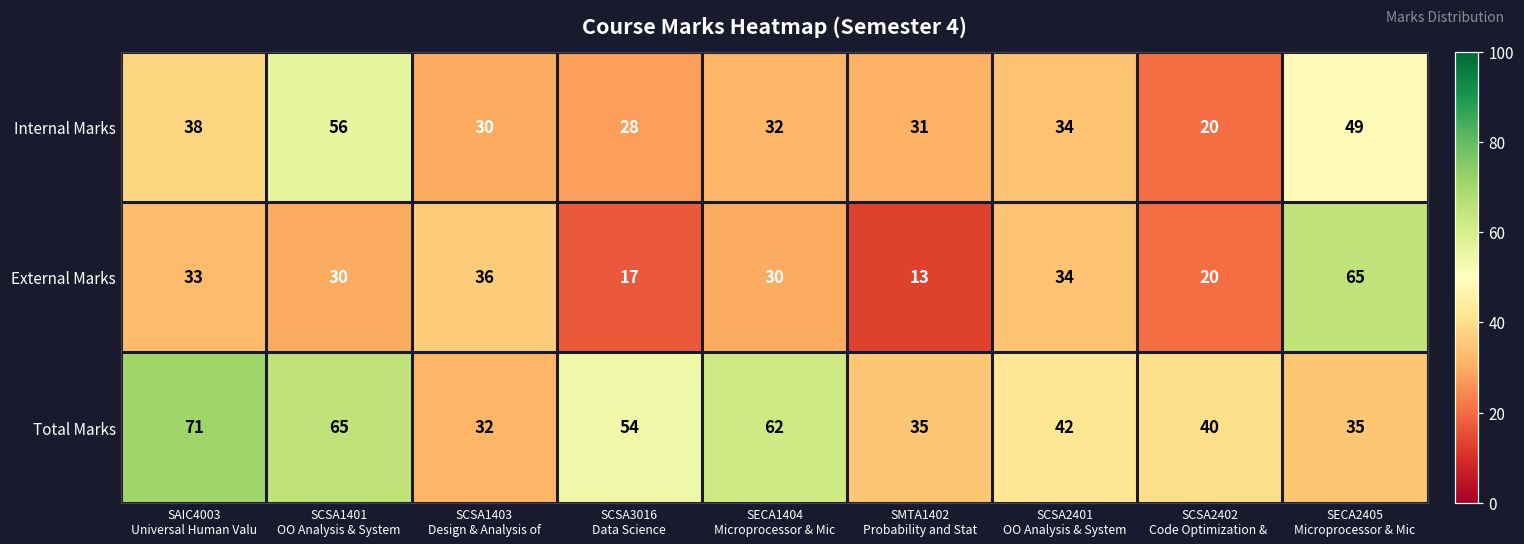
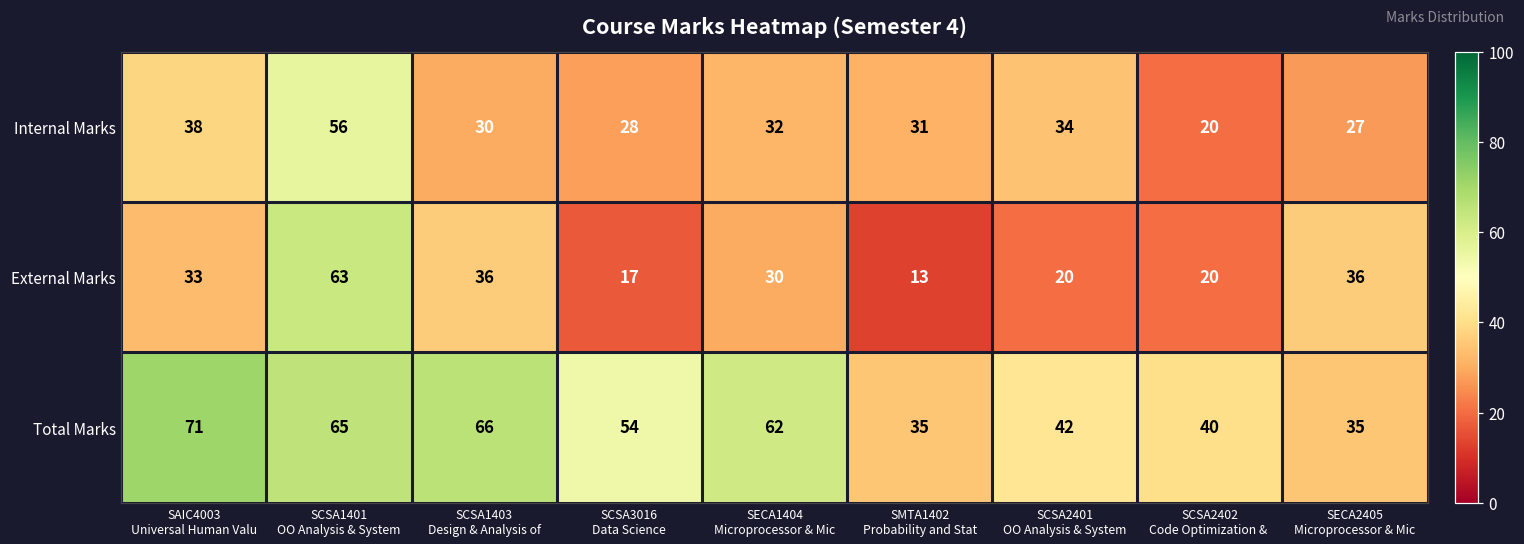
Internal Marks, SECA2405 Microprocessor & Mic: 49 -> 27
External Marks, SCSA1401 OO Analysis & System: 30 -> 63
External Marks, SCSA2401 OO Analysis & System: 34 -> 20
External Marks, SECA2405 Microprocessor & Mic: 65 -> 36
Total Marks, SCSA1403 Design & Analysis of: 32 -> 66
